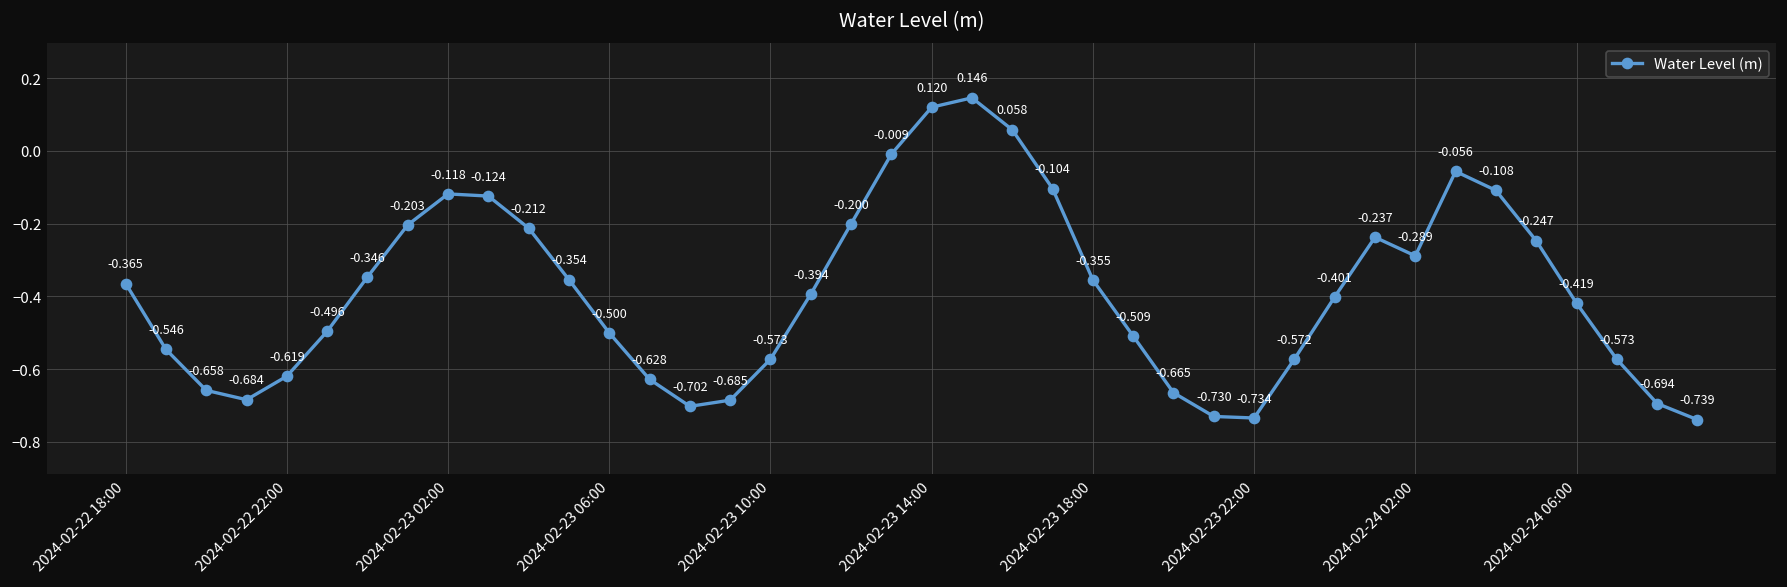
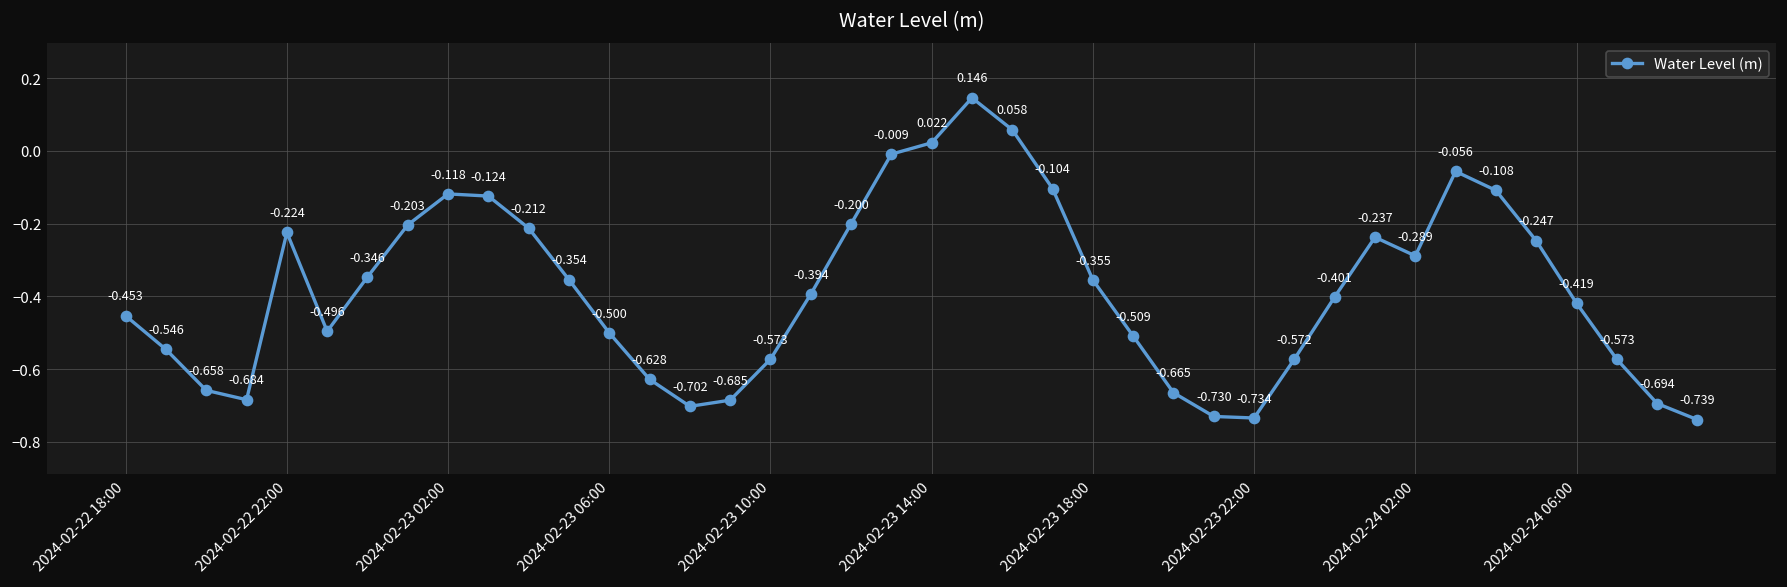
2024-02-22 18:00: -0.365 -> -0.453
2024-02-22 22:00: -0.619 -> -0.224
2024-02-23 14:00: 0.120 -> 0.022
